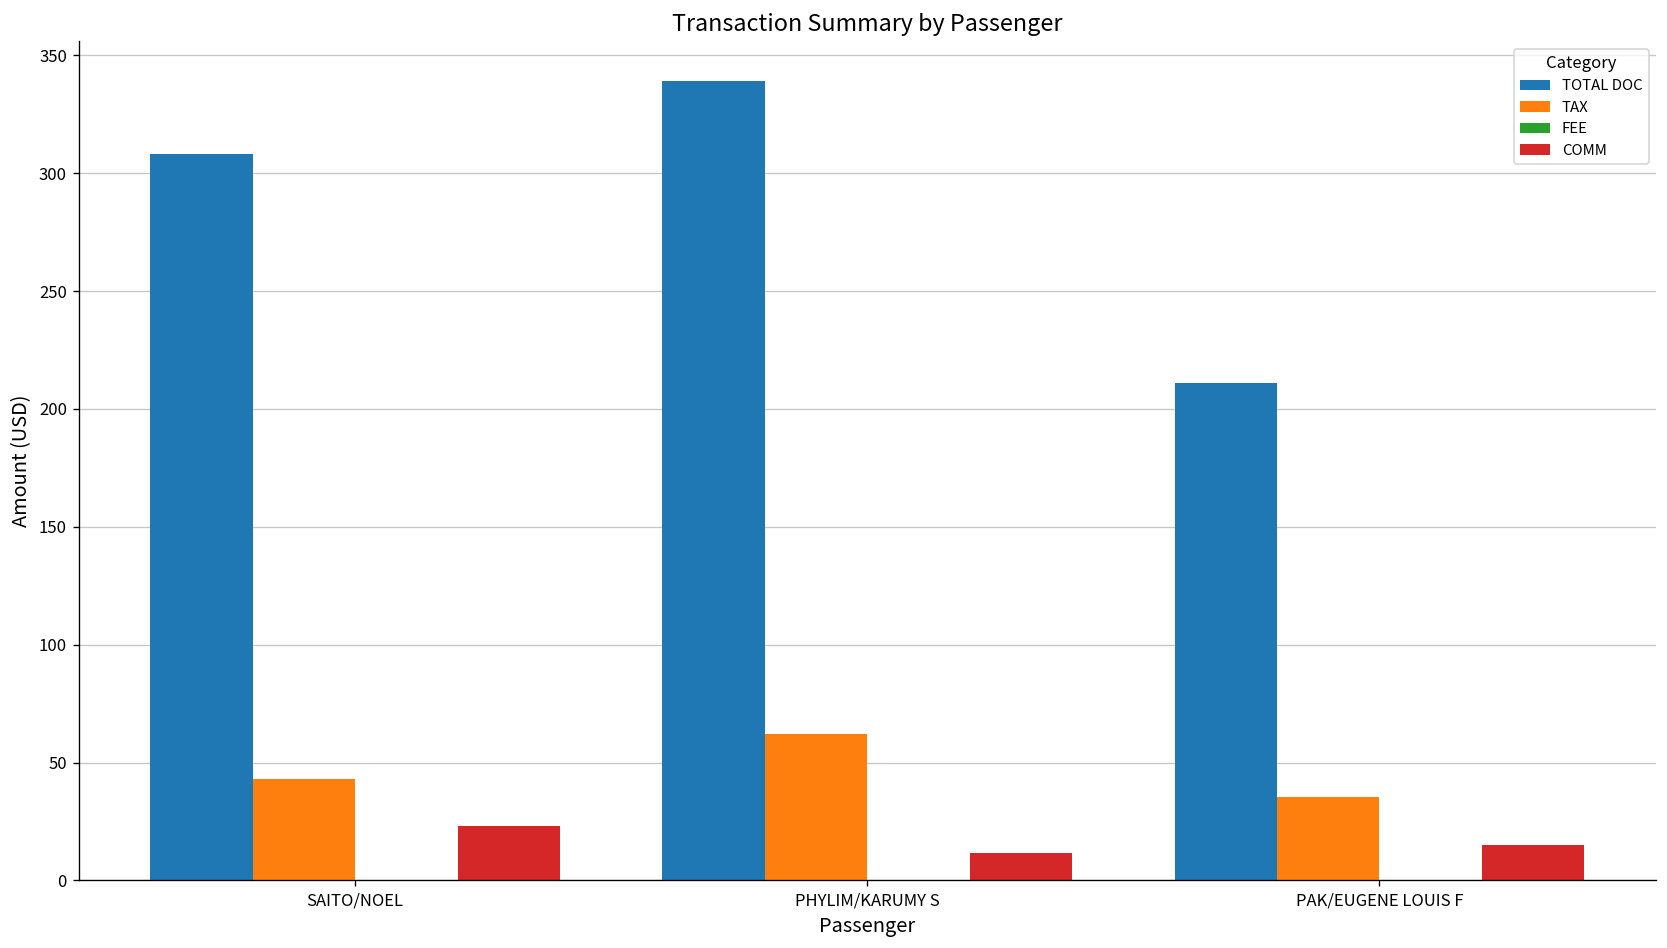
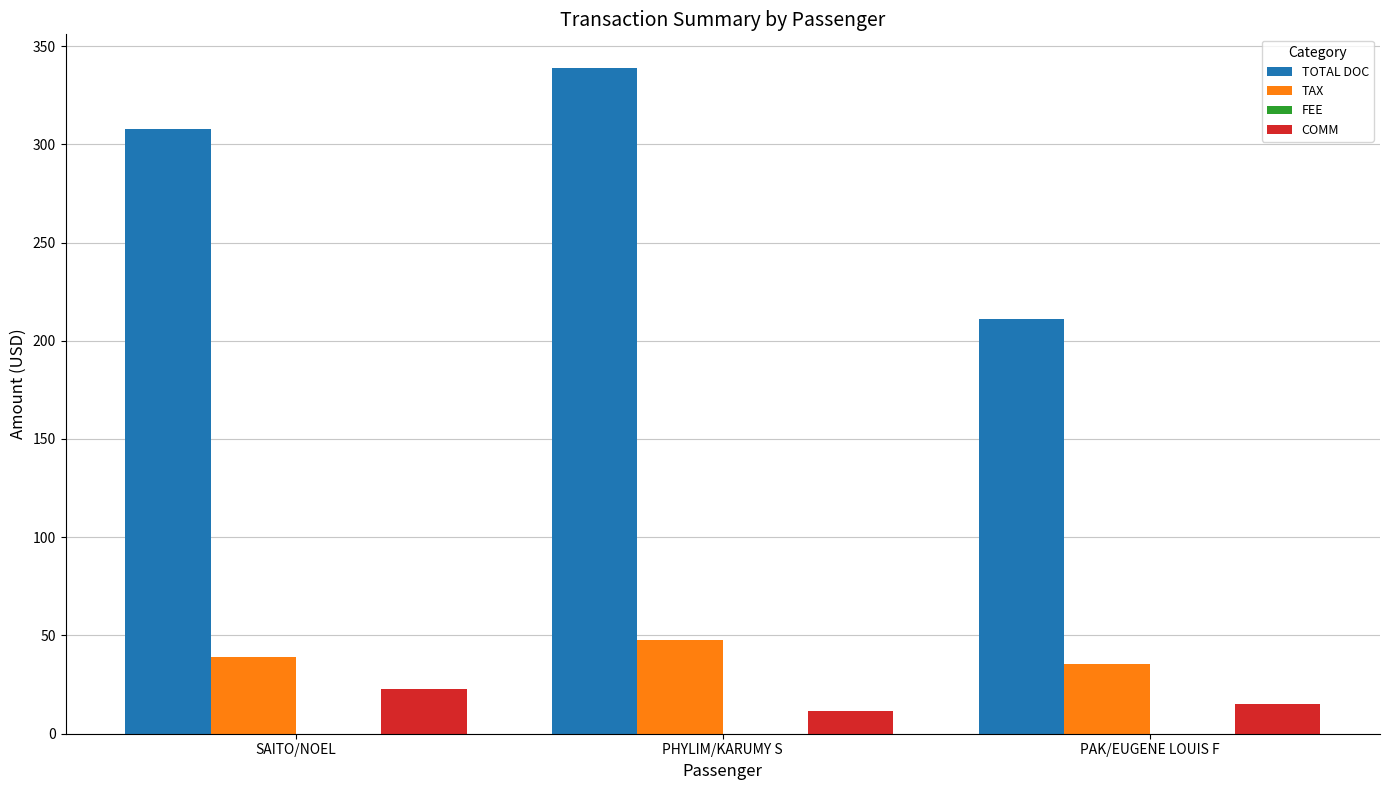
TAX, SAITO/NOEL: 43 -> 39
TAX, PHYLIM/KARUMY S: 62 -> 48
